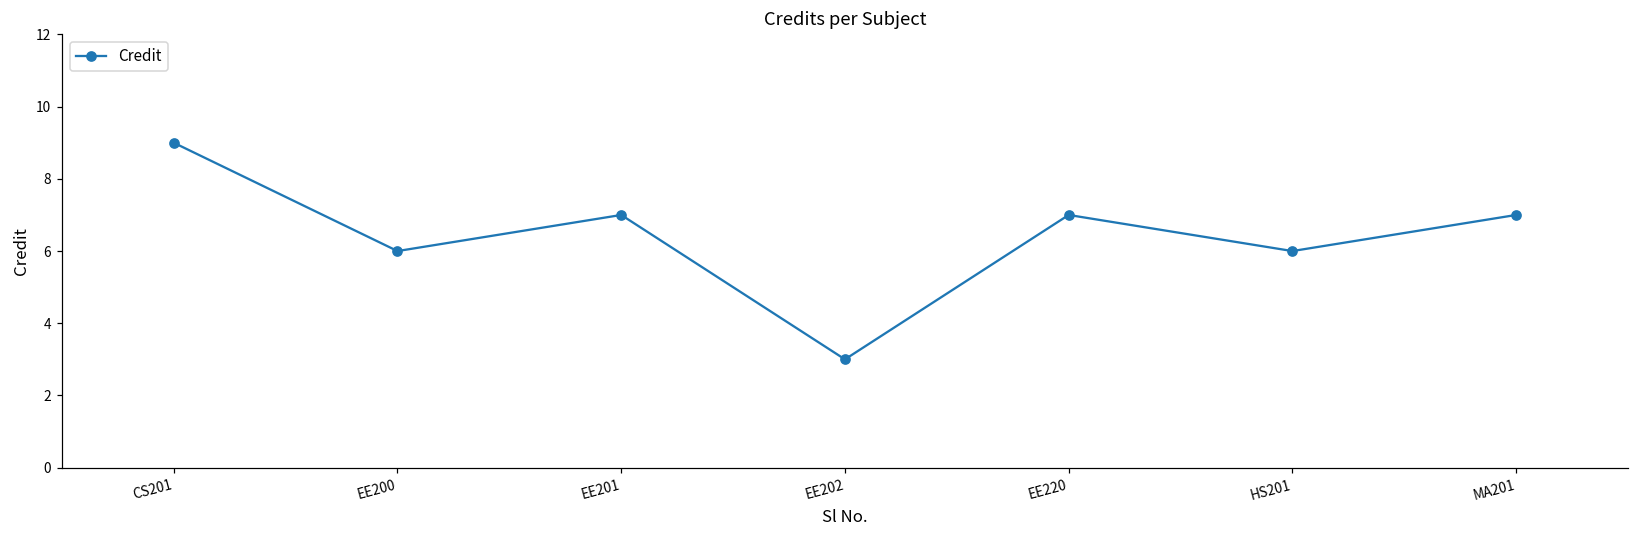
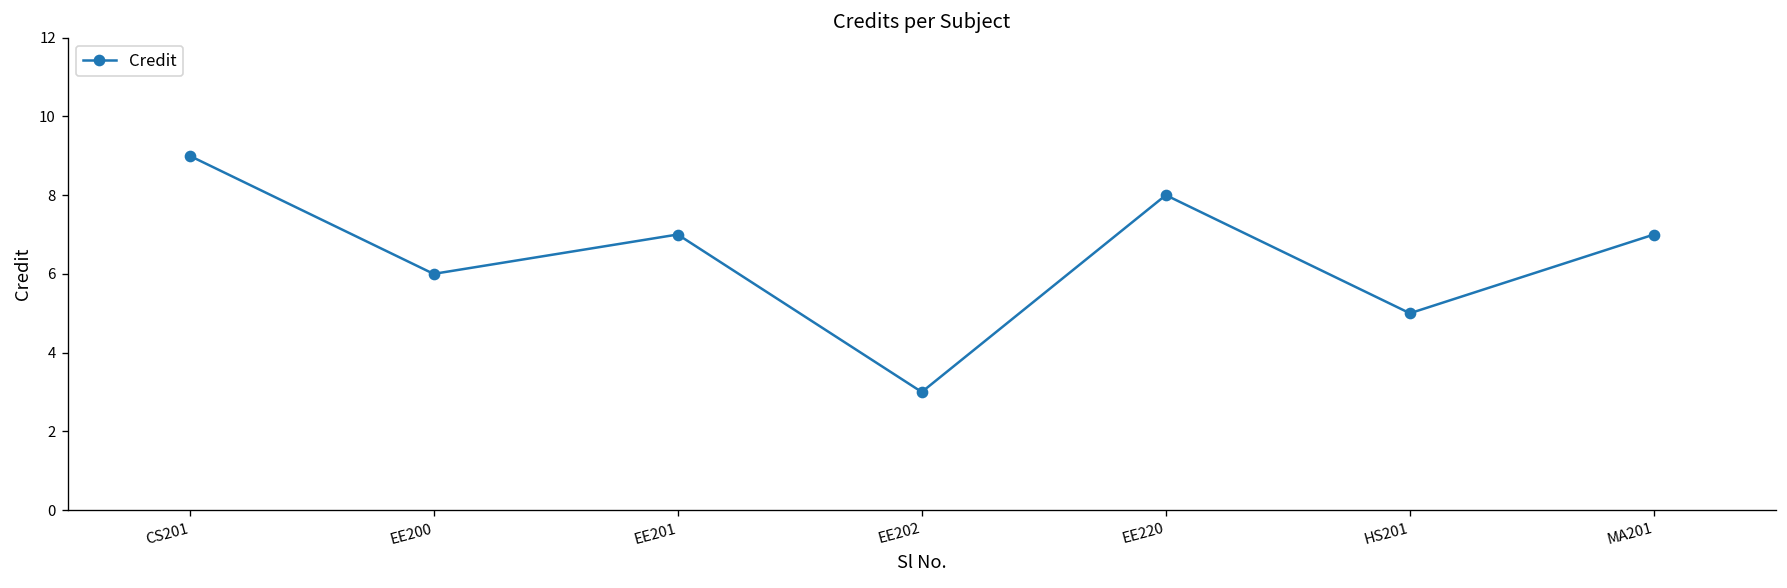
EE220: 7 -> 8
HS201: 6 -> 5
